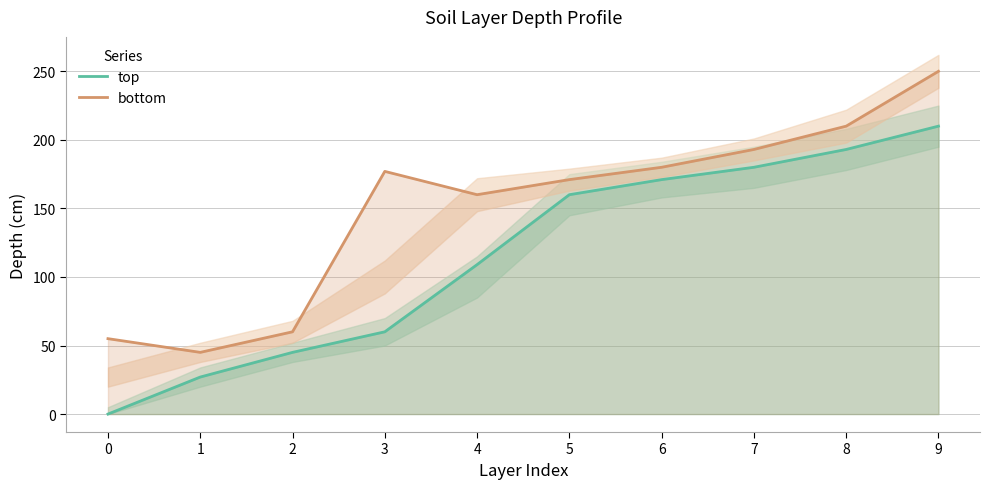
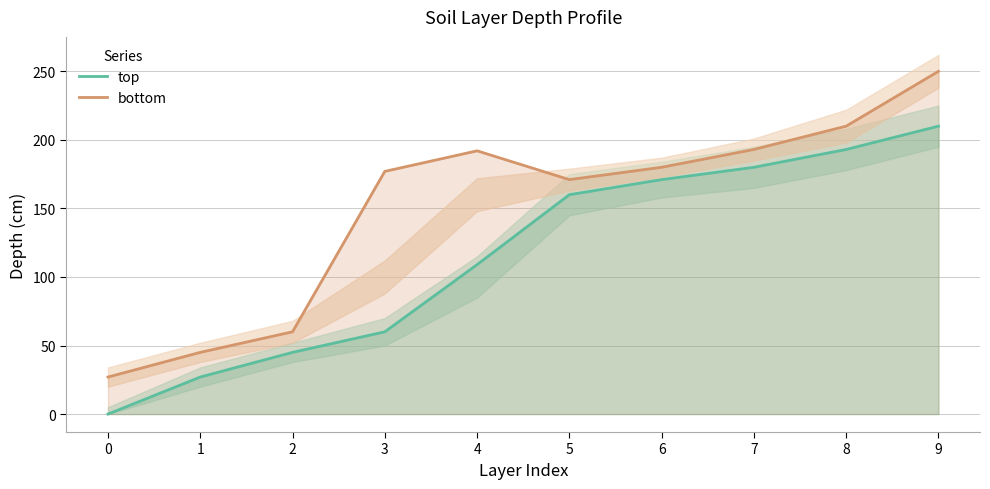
bottom, 0: 55 -> 27
bottom, 4: 160 -> 192
